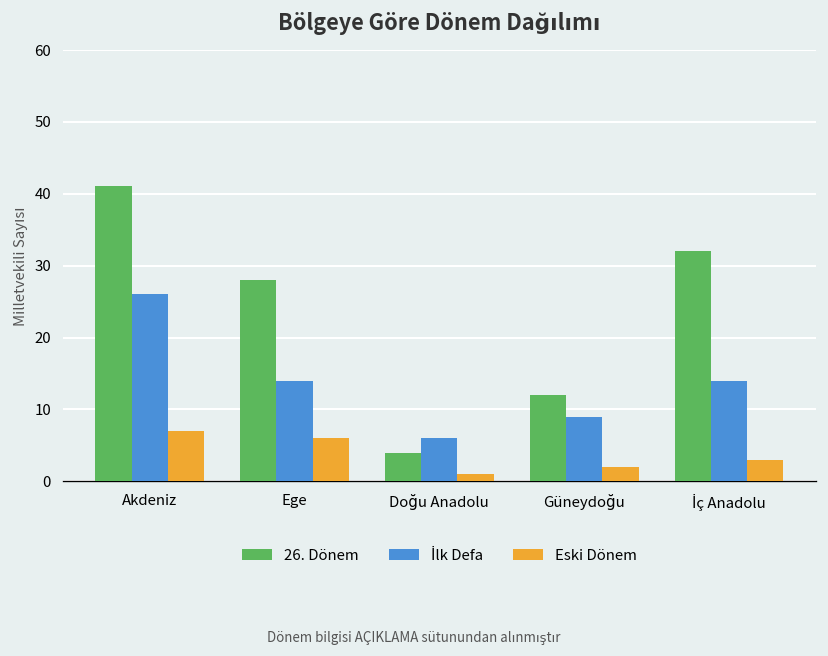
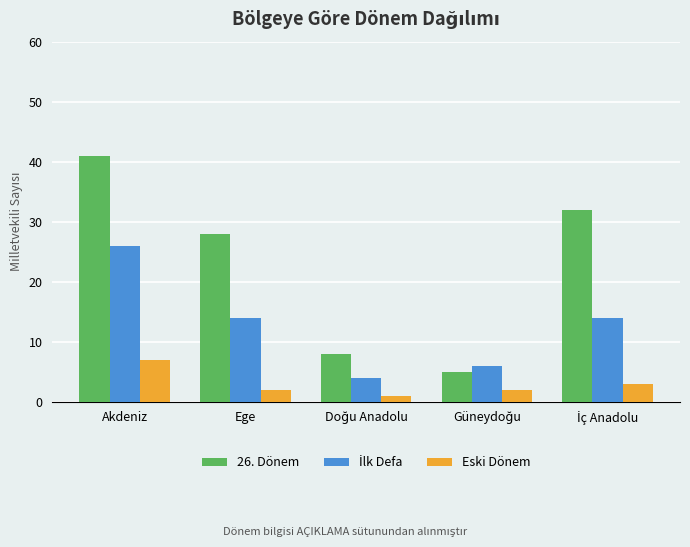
Eski Dönem, Ege: 6 -> 2
26. Dönem, Doğu Anadolu: 4 -> 8
İlk Defa, Doğu Anadolu: 6 -> 4
26. Dönem, Güneydoğu: 12 -> 5
İlk Defa, Güneydoğu: 9 -> 6
